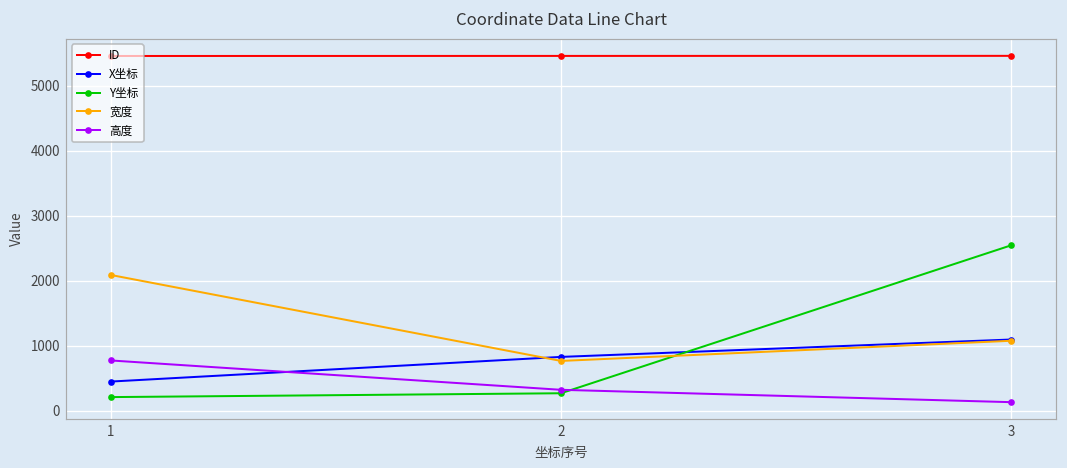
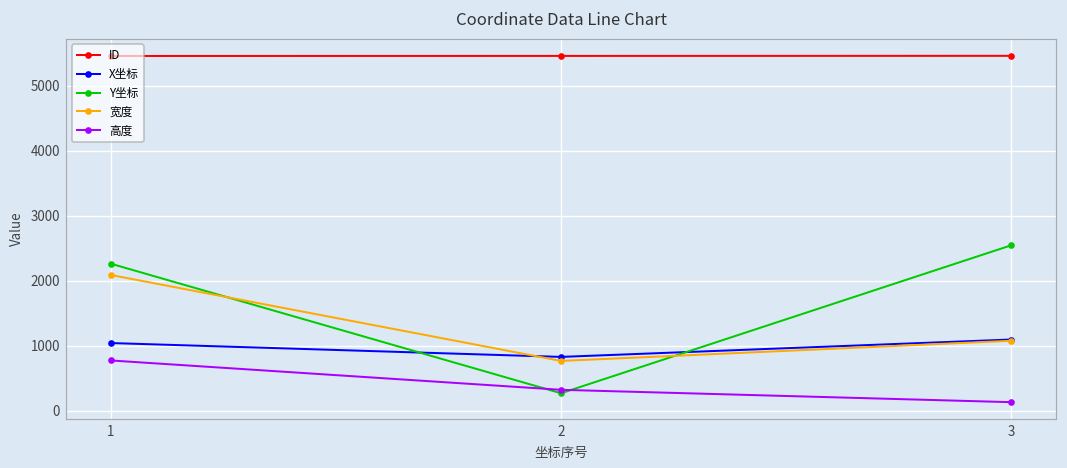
X坐标, 1: 400 -> 1000
Y坐标, 1: 200 -> 2300
